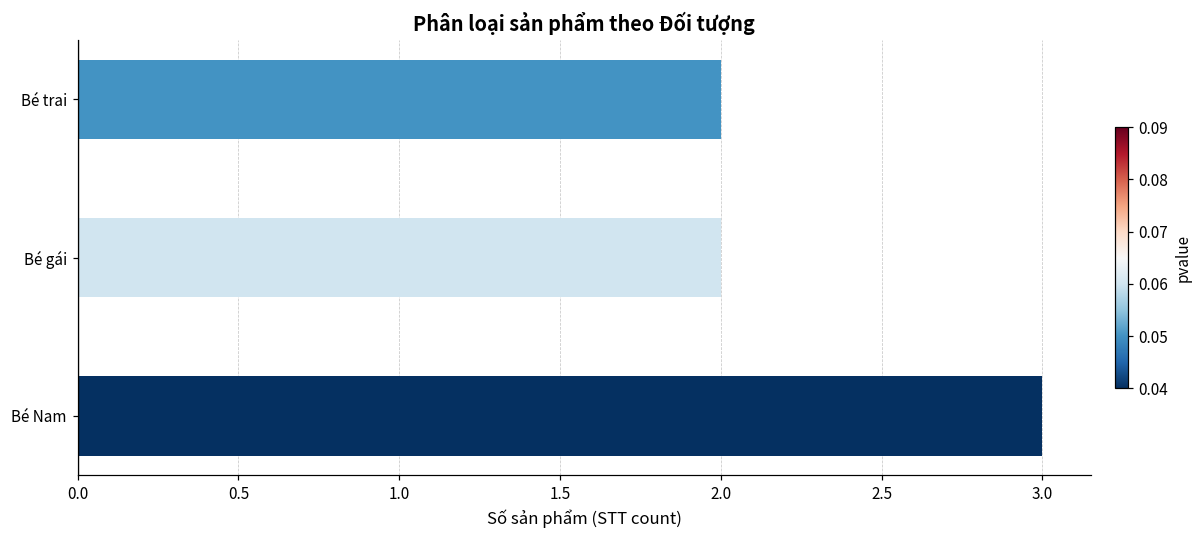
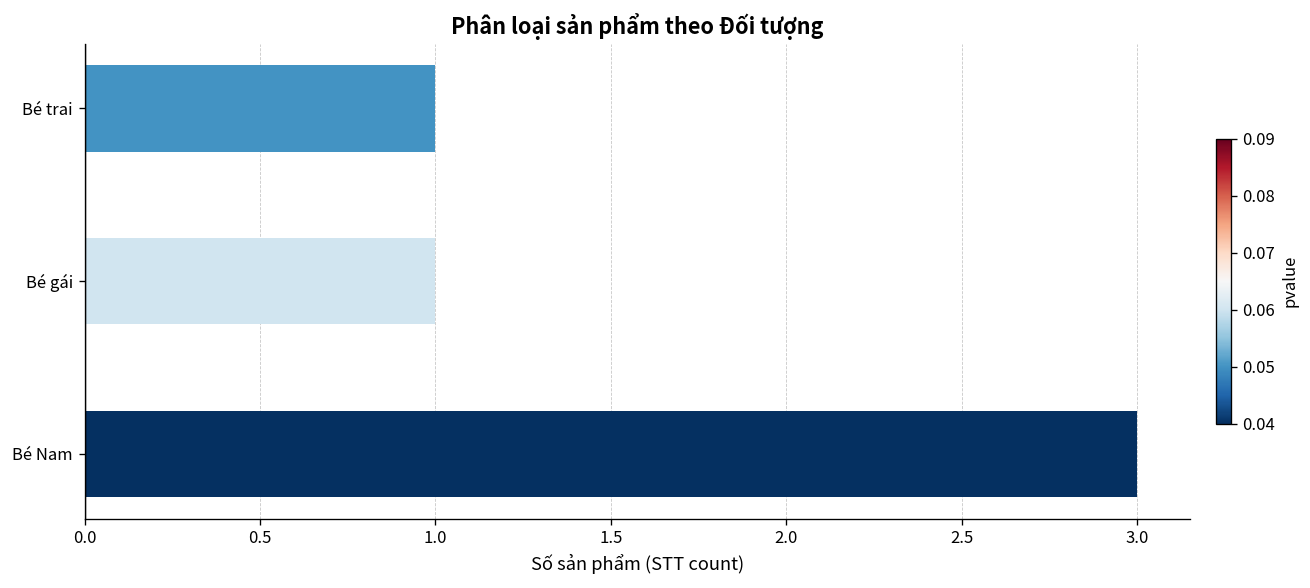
Bé trai: 2 -> 1
Bé gái: 2 -> 1
